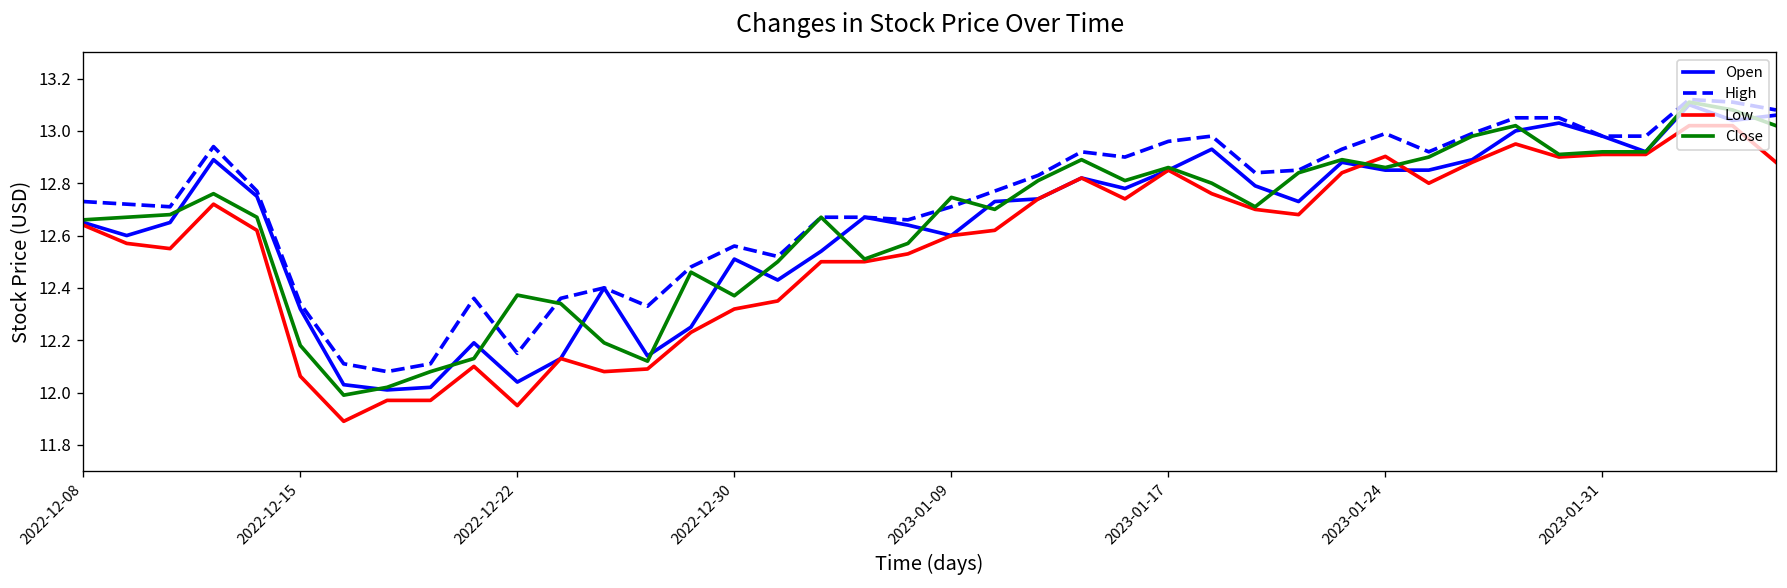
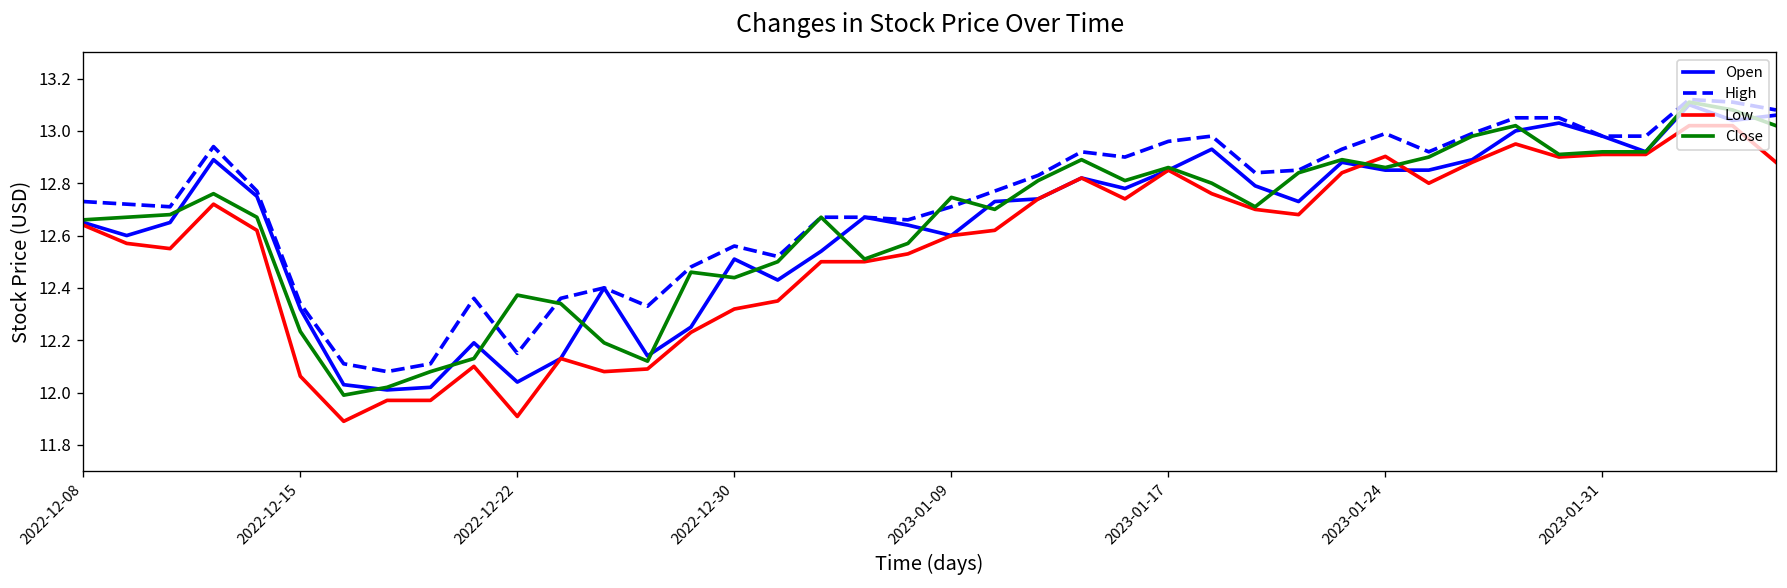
Close, 2022-12-15: 12.18 -> 12.23
Low, 2022-12-22: 11.95 -> 11.91
Close, 2022-12-30: 12.37 -> 12.44
